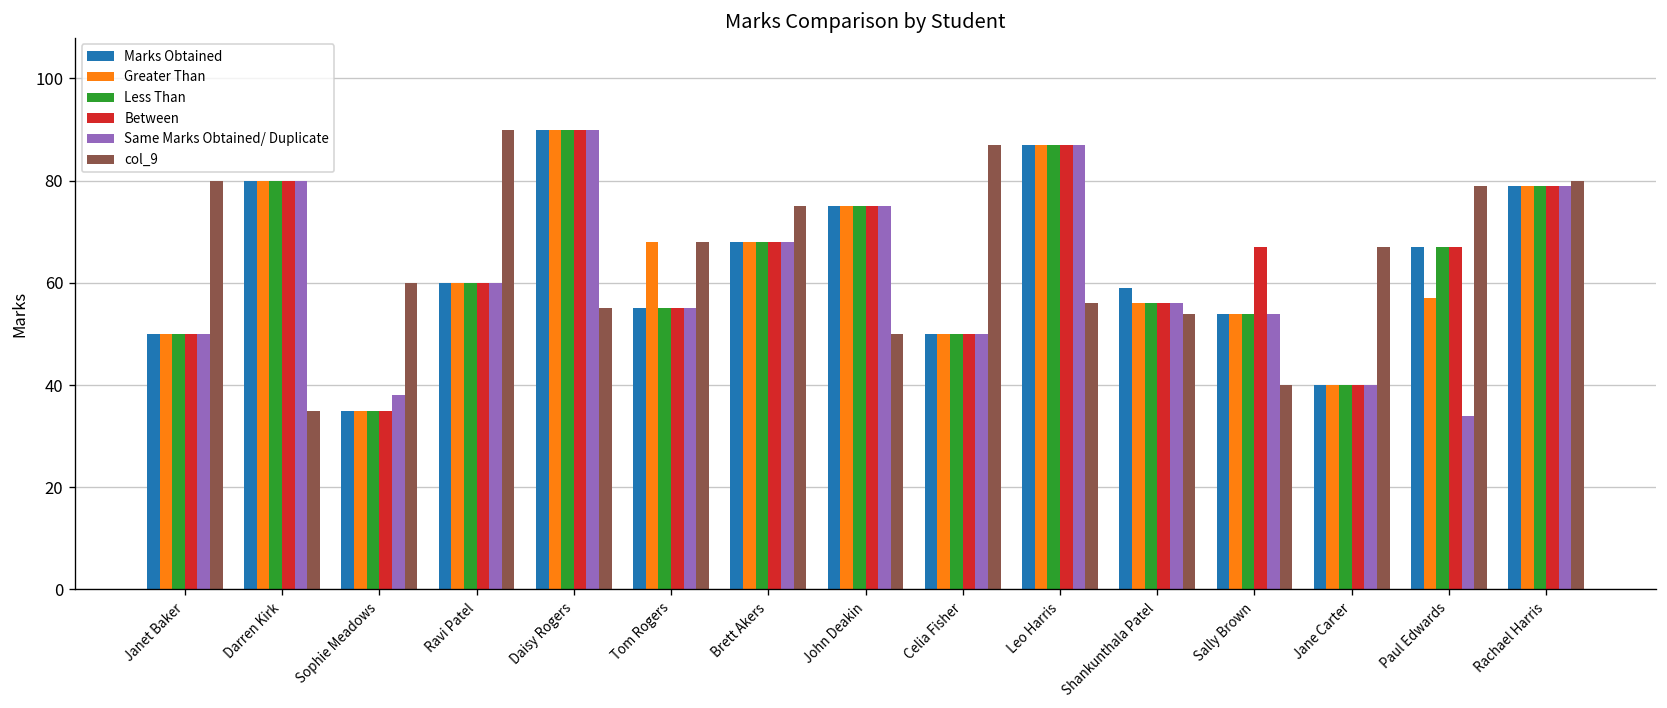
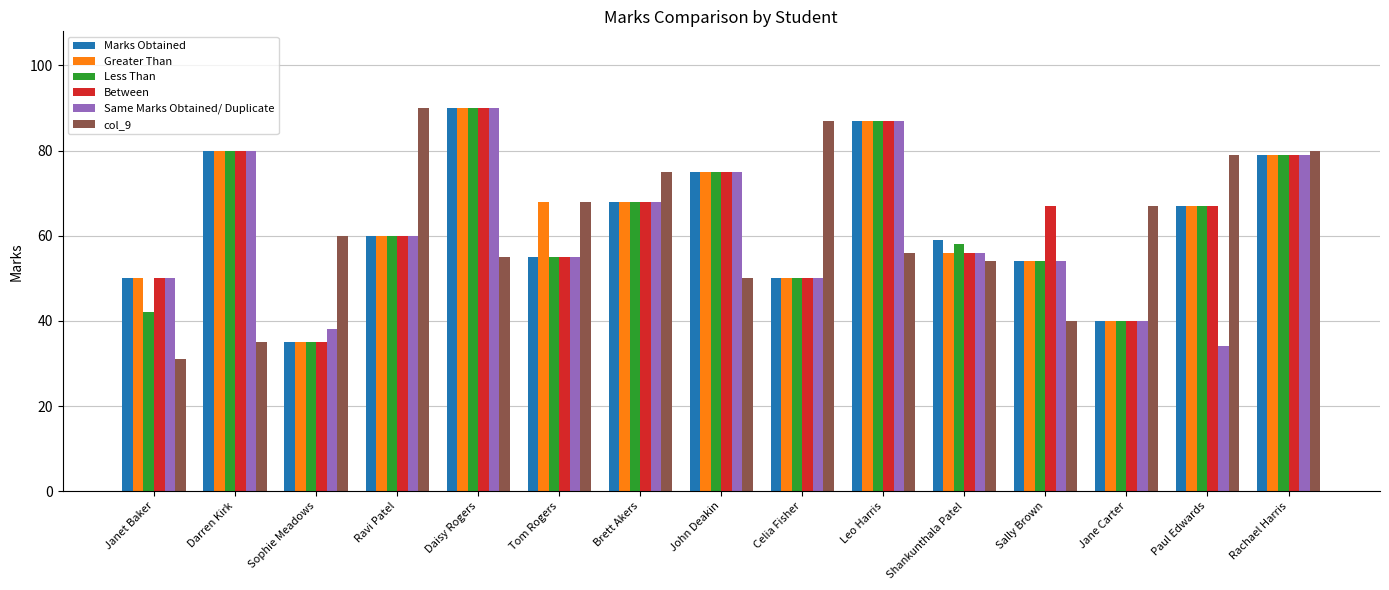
Less Than, Janet Baker: 50 -> 42
col_9, Janet Baker: 80 -> 31
Less Than, Shankunthala Patel: 56 -> 58
Greater Than, Paul Edwards: 57 -> 67
